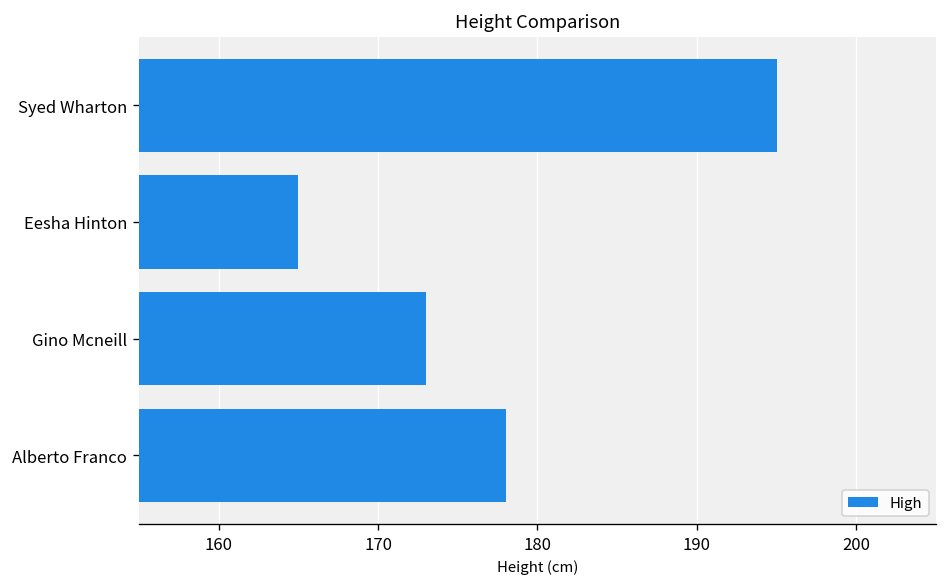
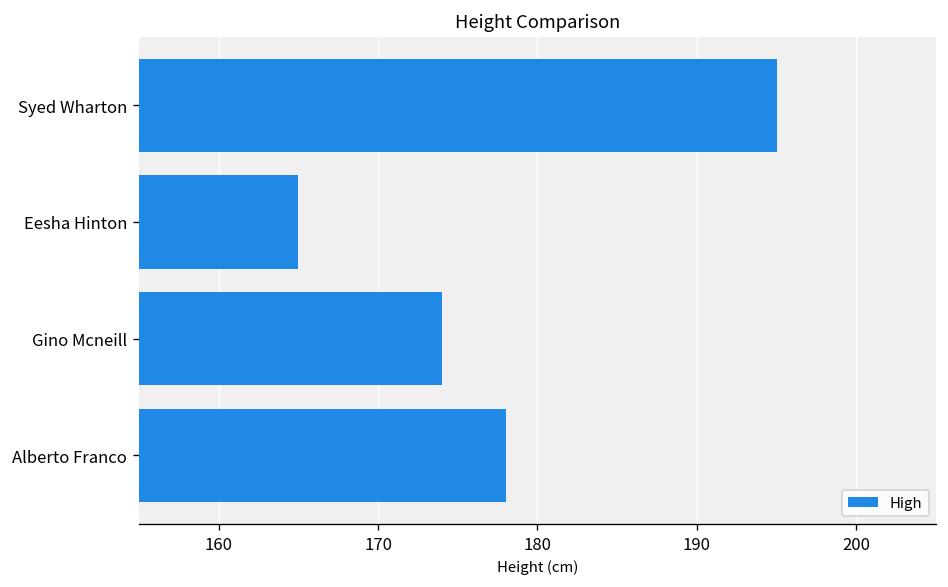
Gino Mcneill: 173 -> 174
